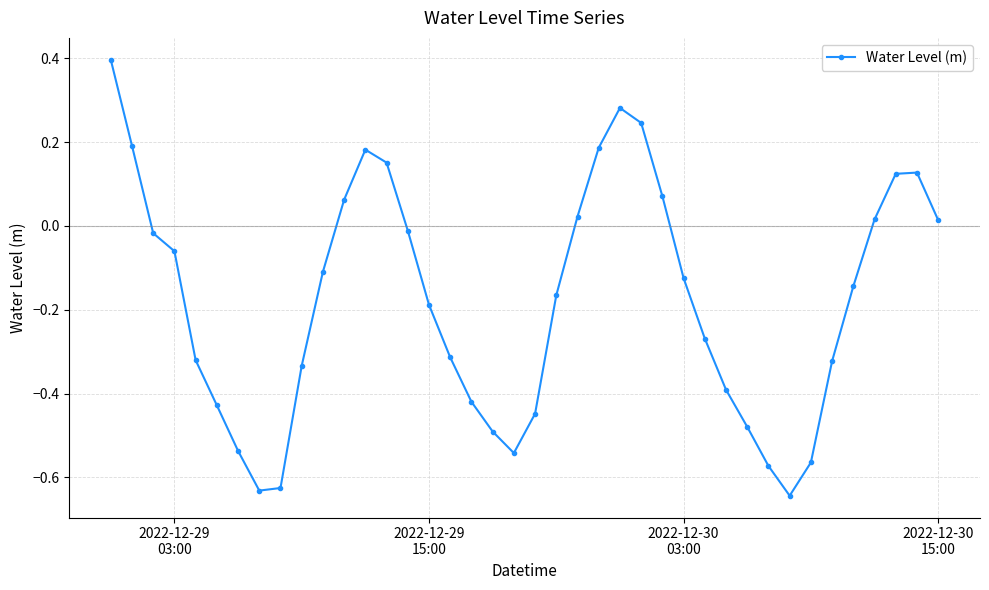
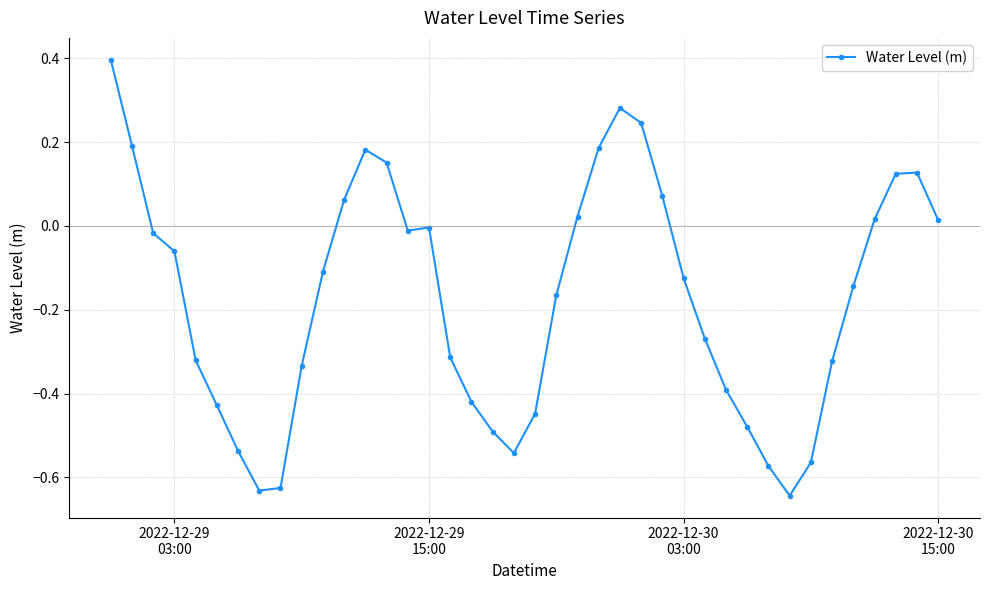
2022-12-29 15:00: -0.19 -> 0.00
